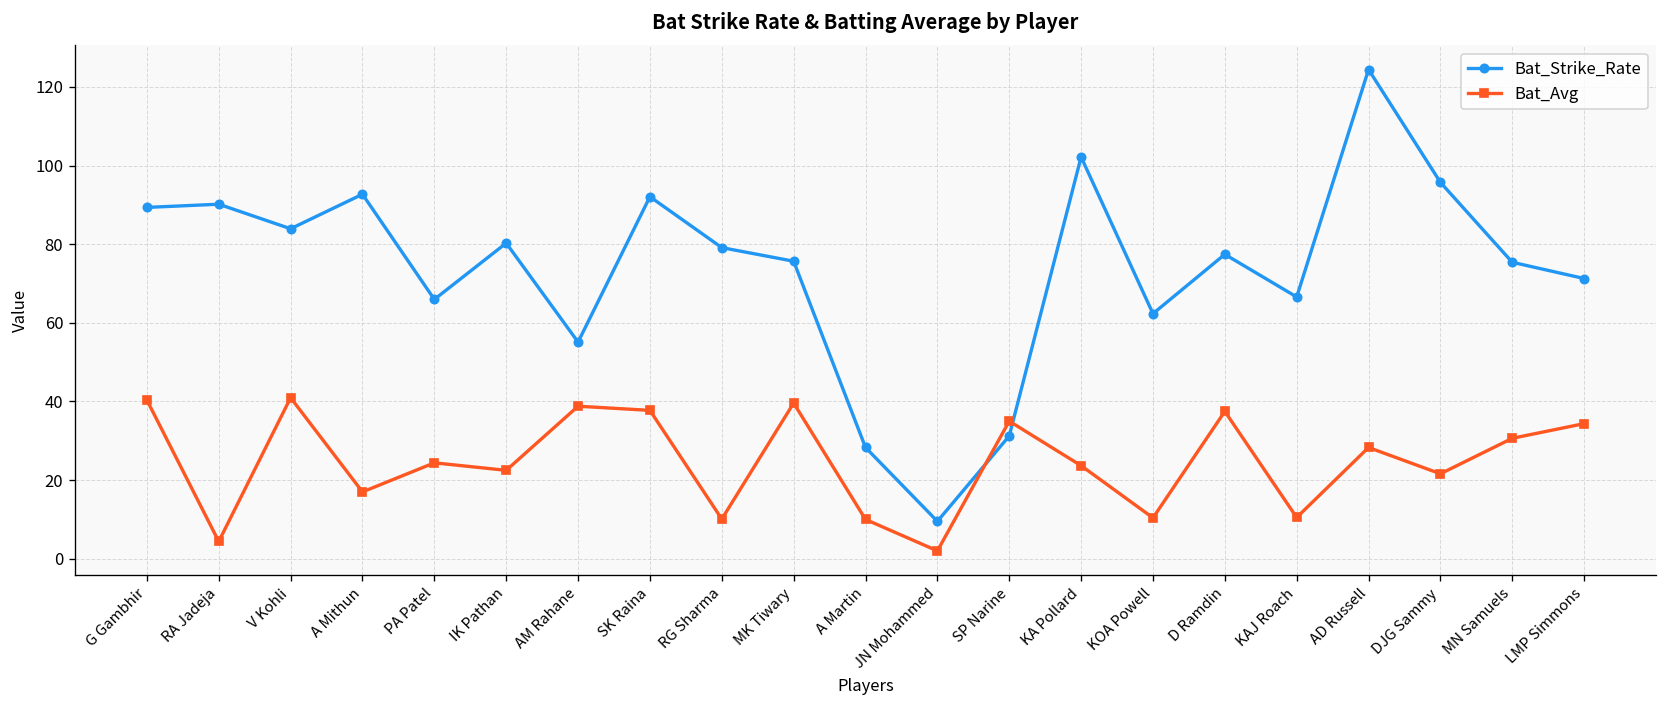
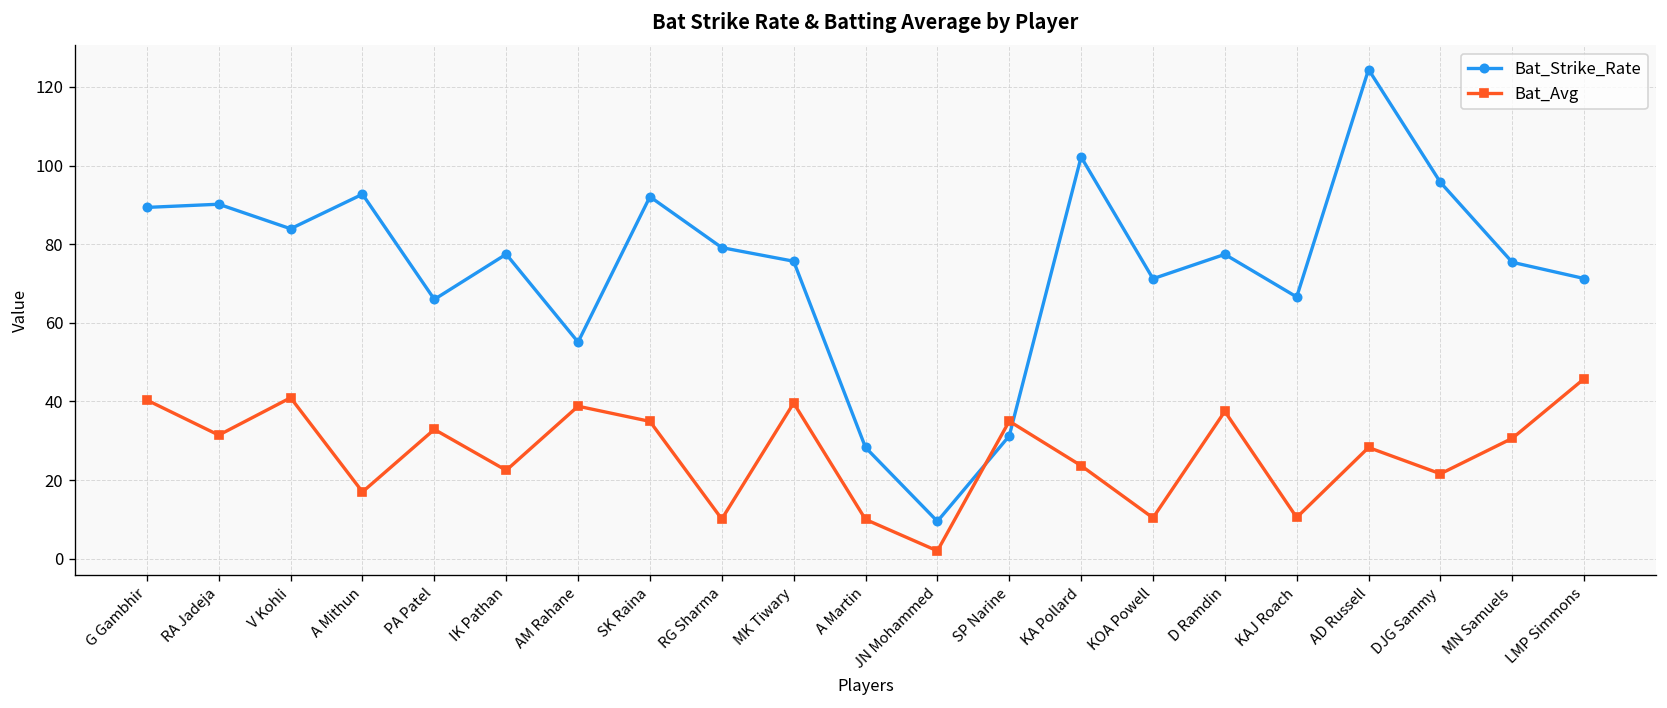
Bat_Avg, RA Jadeja: 4 -> 31
Bat_Avg, PA Patel: 24 -> 33
Bat_Strike_Rate, IK Pathan: 80 -> 77
Bat_Avg, SK Raina: 38 -> 35
Bat_Strike_Rate, KOA Powell: 62 -> 71
Bat_Avg, LMP Simmons: 34 -> 46
